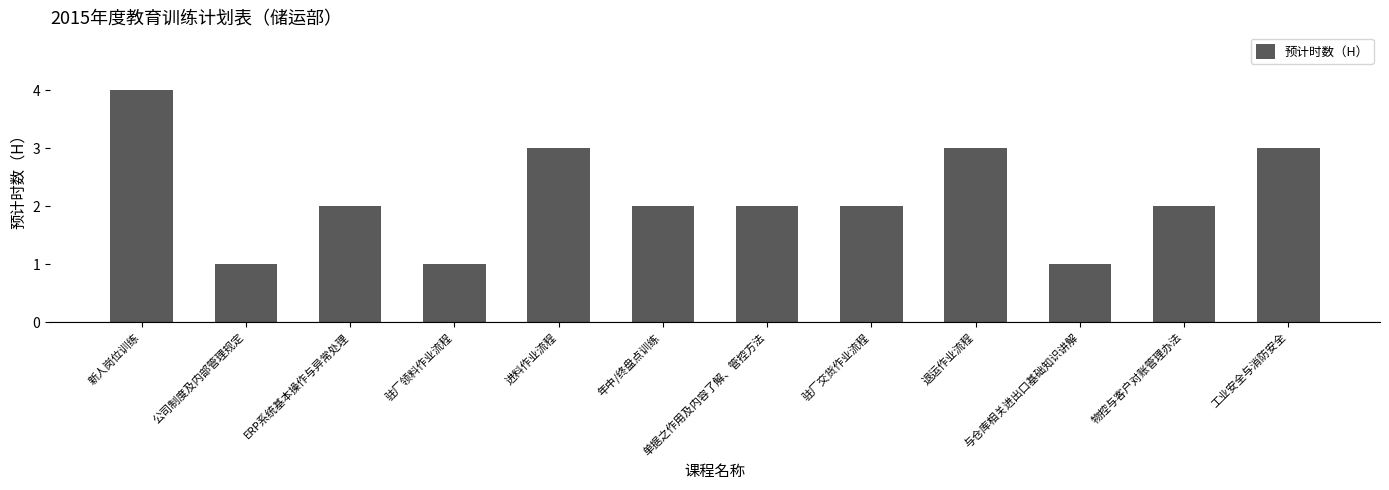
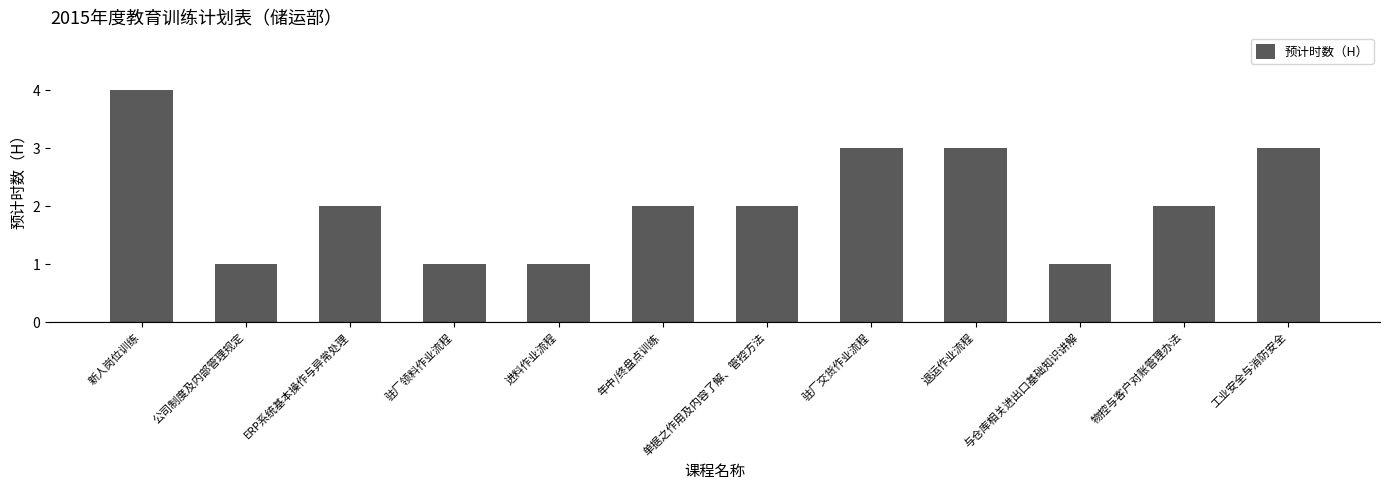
进料作业流程: 3 -> 1
驻厂交货作业流程: 2 -> 3
